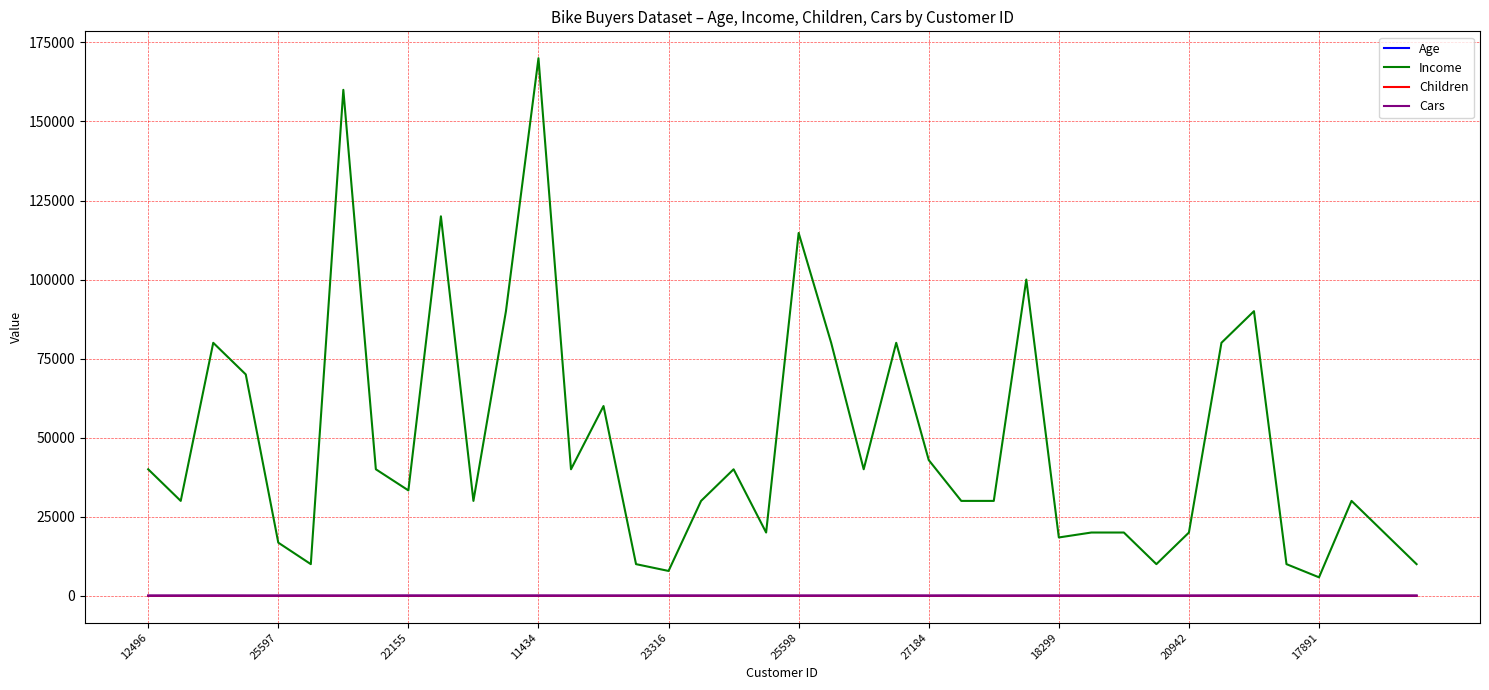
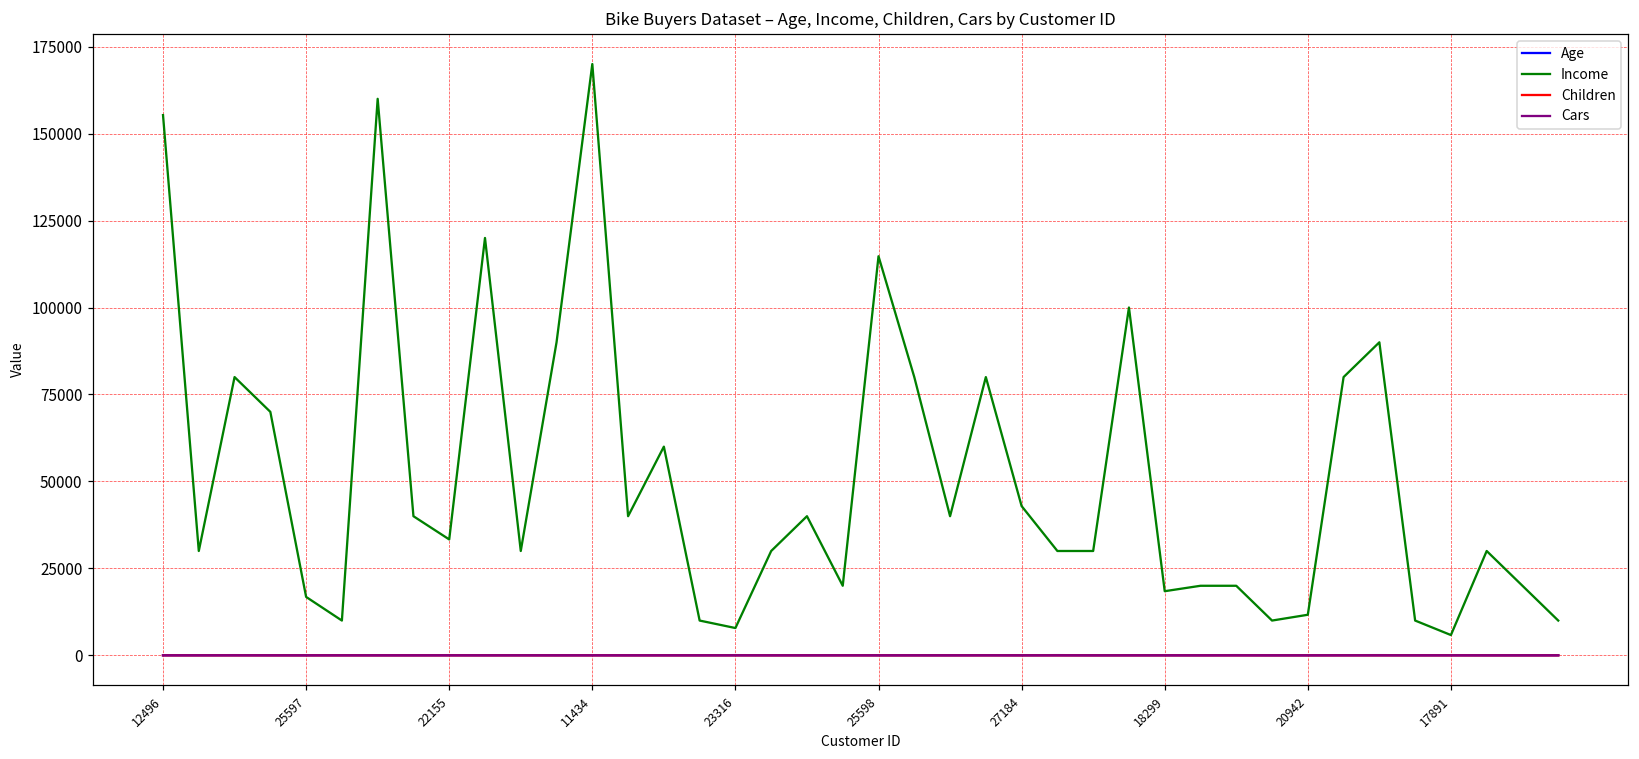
Income, 12496: 40000 -> 155000
Income, 20942: 20000 -> 12000
